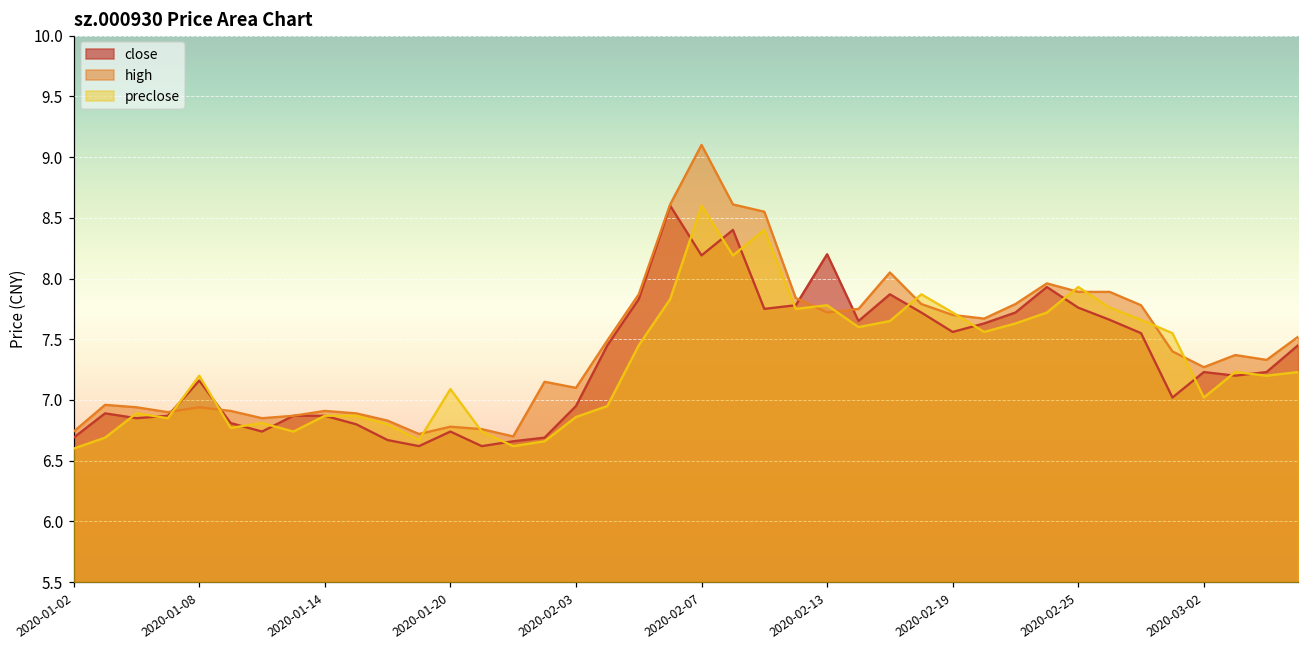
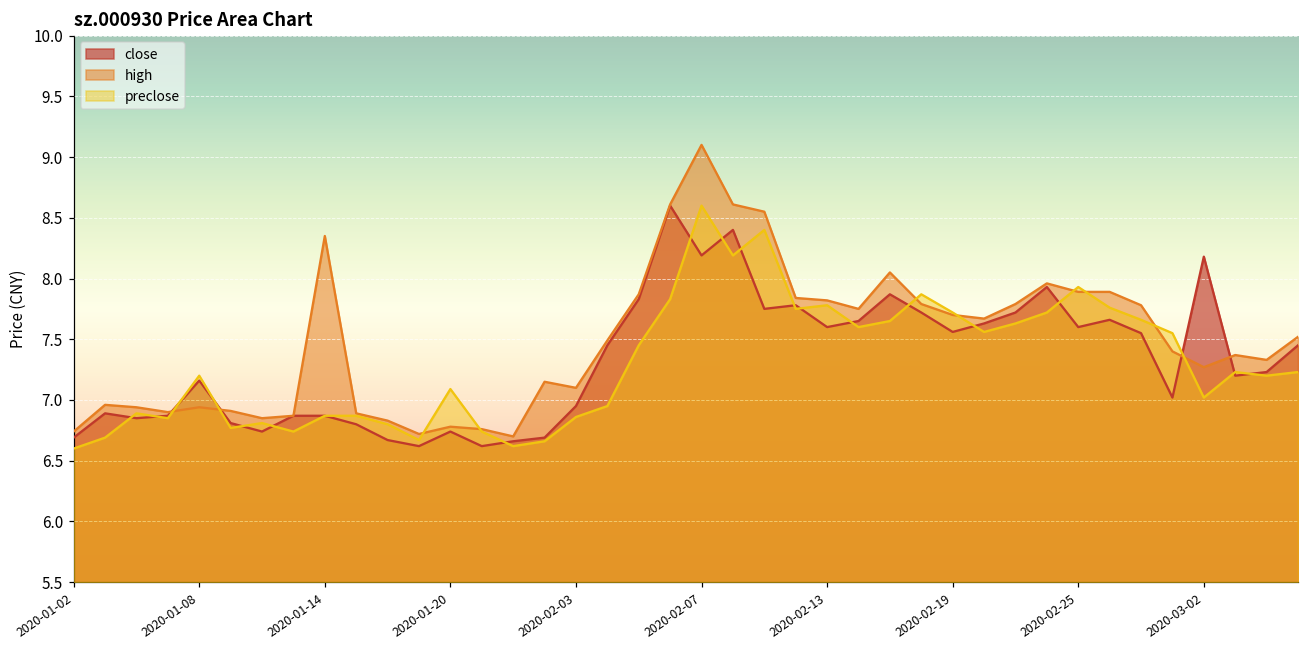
high, 2020-01-14: 6.91 -> 8.35
close, 2020-02-13: 8.2 -> 7.6
high, 2020-02-13: 7.72 -> 7.82
close, 2020-02-25: 7.76 -> 7.60
close, 2020-03-02: 7.23 -> 8.18
